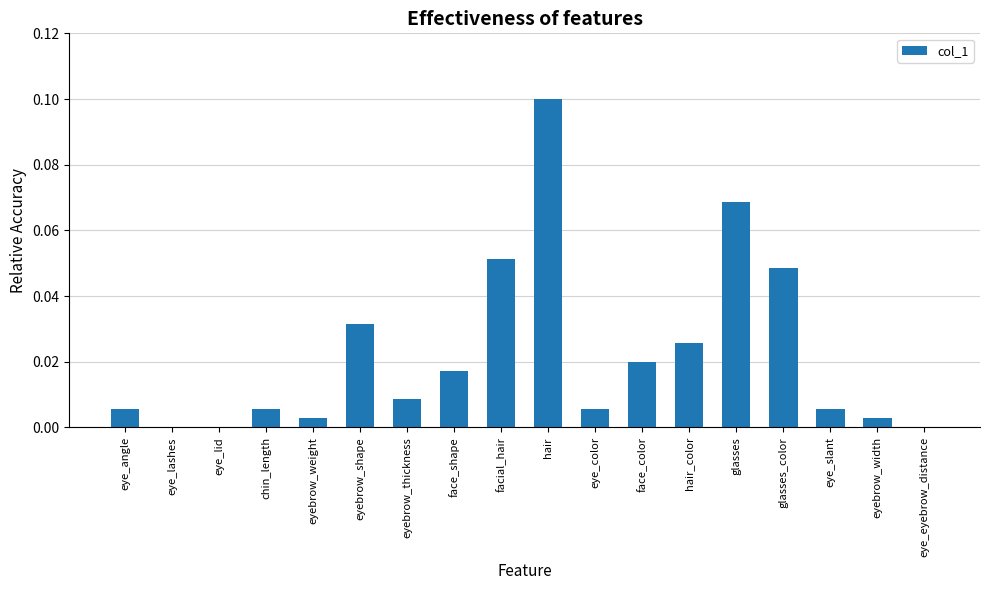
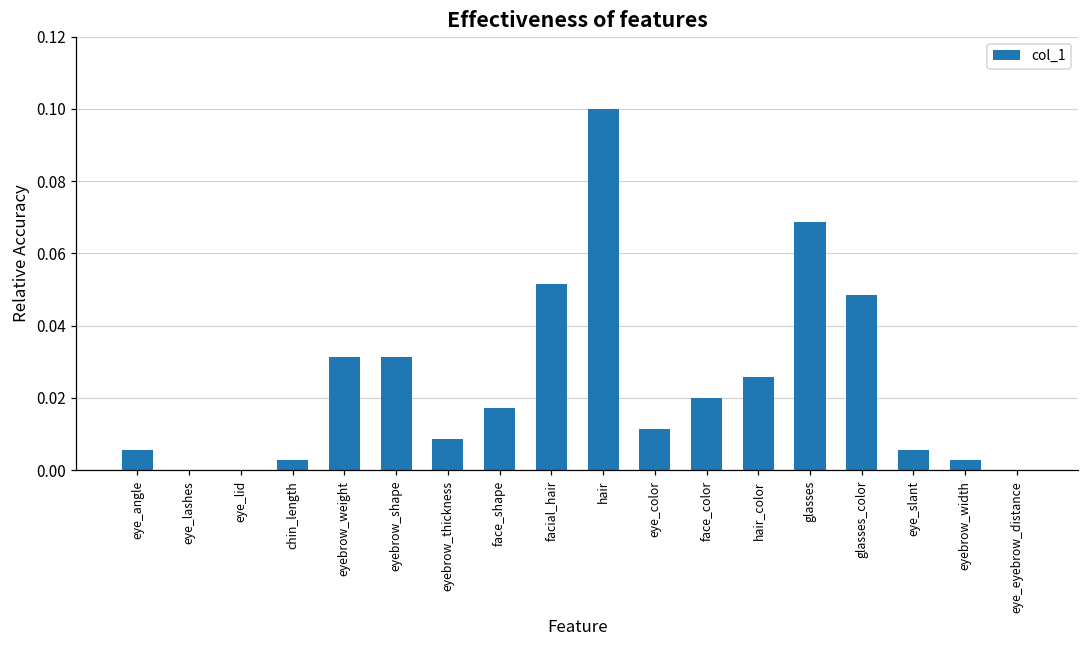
chin_length: 0.006 -> 0.003
eyebrow_weight: 0.003 -> 0.031
eye_color: 0.006 -> 0.011
